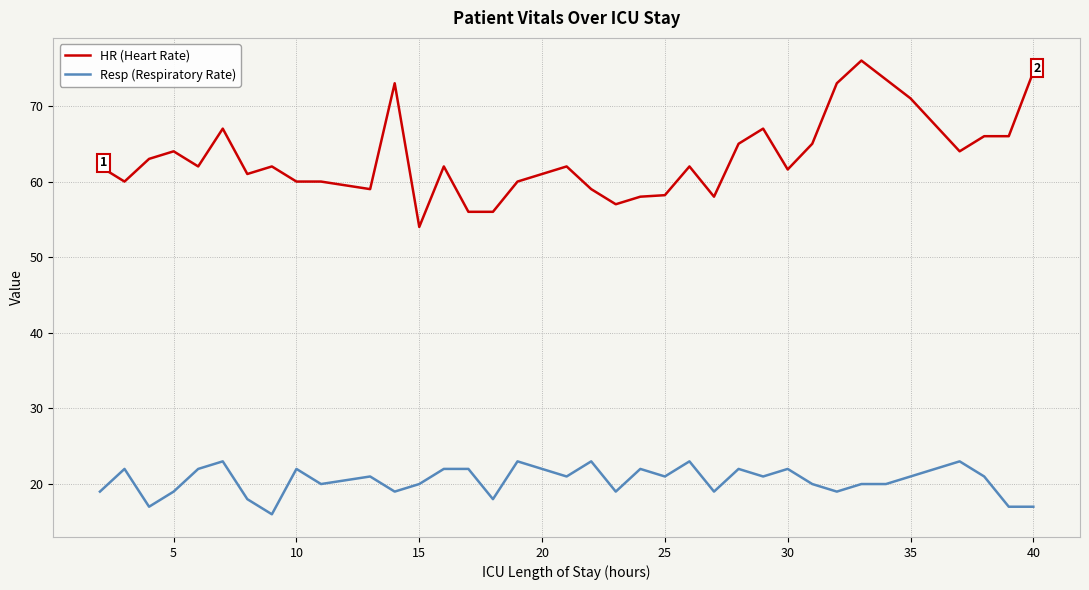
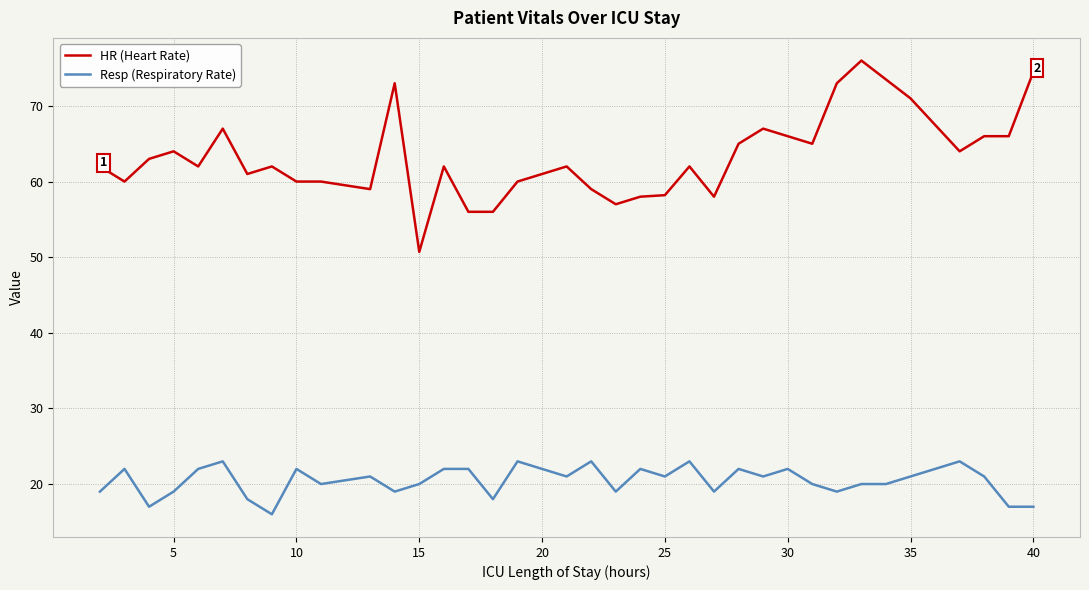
HR (Heart Rate), 15: 54 -> 51
HR (Heart Rate), 30: 62 -> 66
